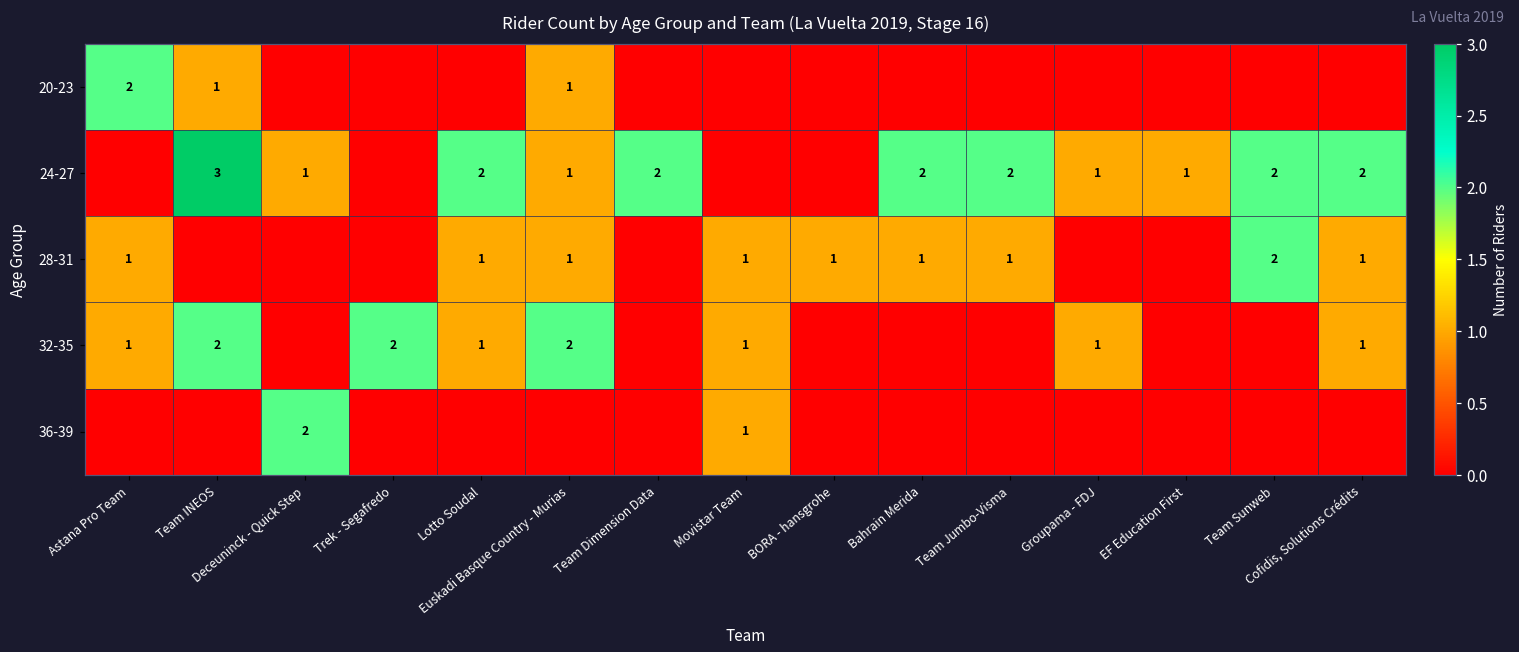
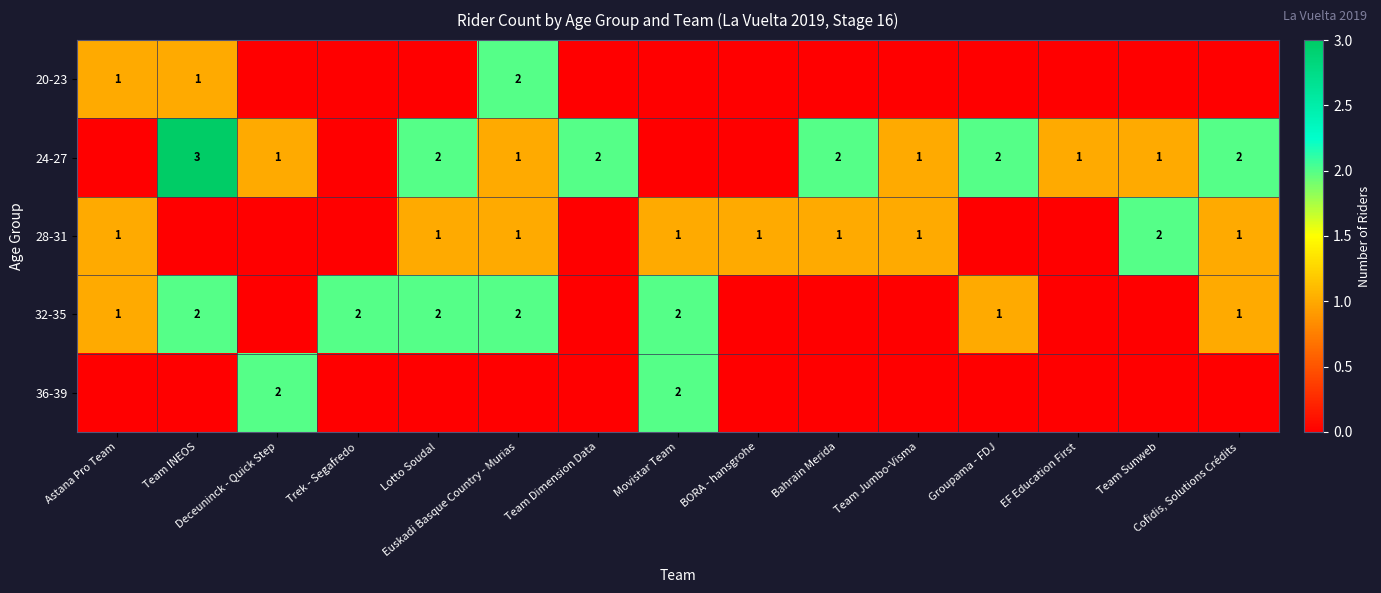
20-23, Astana Pro Team: 2 -> 1
20-23, Euskadi Basque Country - Murias: 1 -> 2
24-27, Team Jumbo-Visma: 2 -> 1
24-27, Groupama - FDJ: 1 -> 2
24-27, Team Sunweb: 2 -> 1
32-35, Lotto Soudal: 1 -> 2
32-35, Movistar Team: 1 -> 2
36-39, Movistar Team: 1 -> 2
